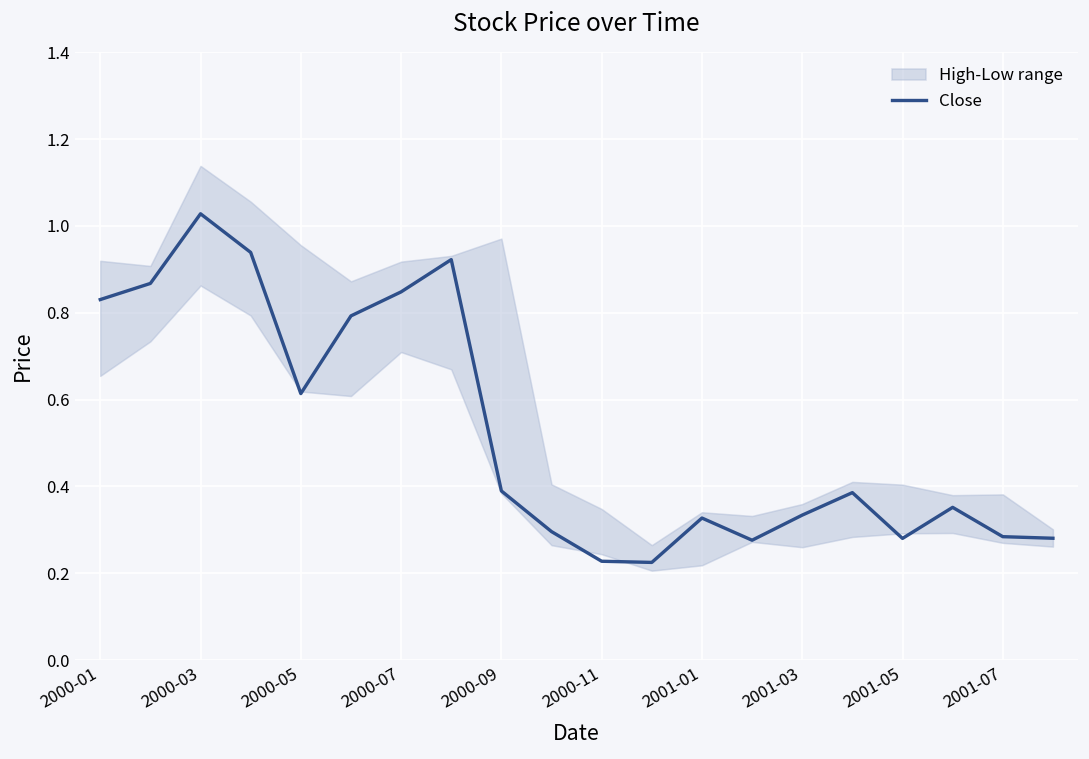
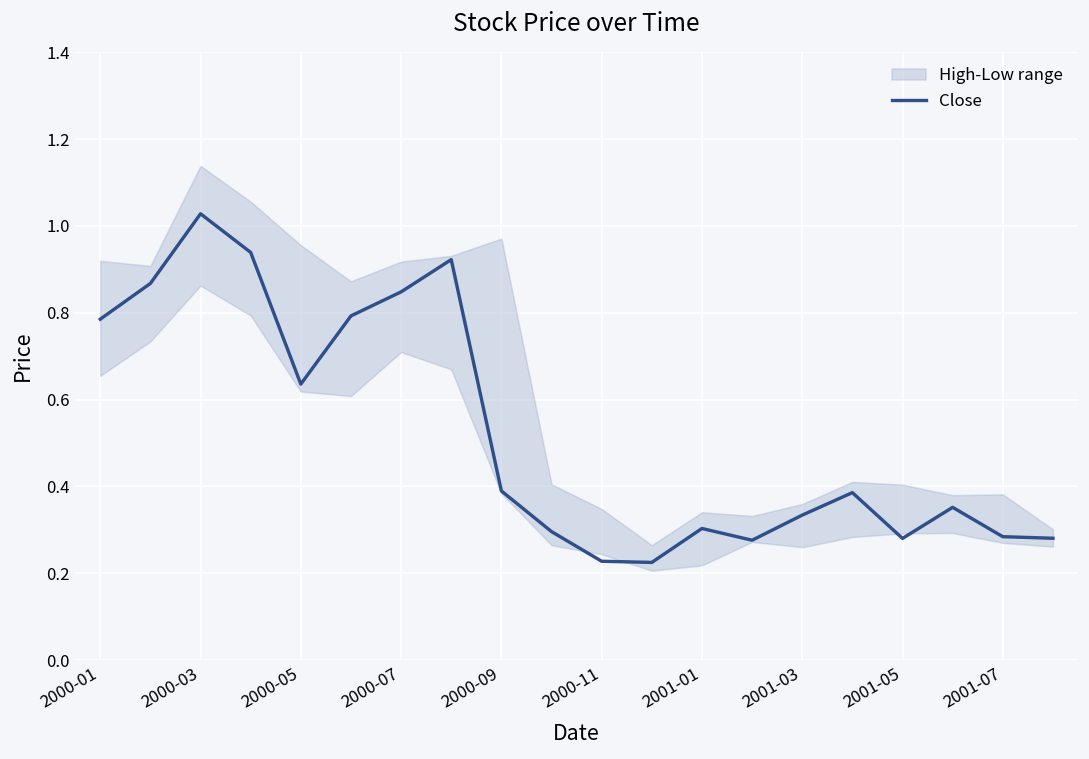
Close, 2000-01: 0.83 -> 0.79
Close, 2000-05: 0.61 -> 0.64
Close, 2001-01: 0.33 -> 0.30
